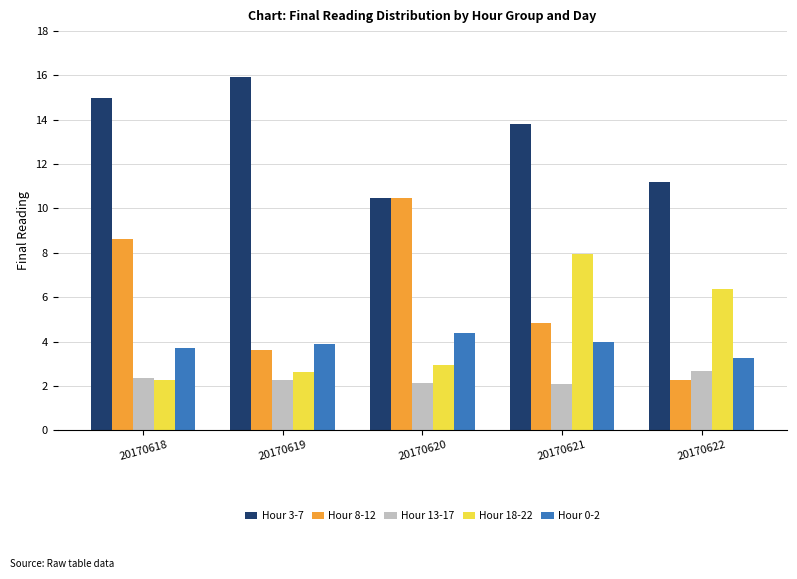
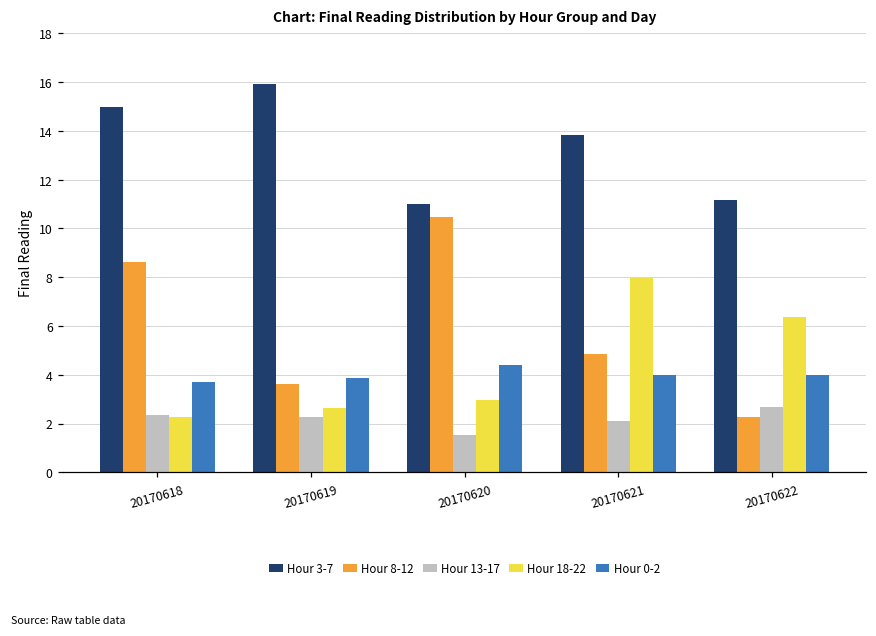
Hour 3-7, 20170620: 10.5 -> 11.0
Hour 13-17, 20170620: 2.1 -> 1.5
Hour 0-2, 20170622: 3.2 -> 4.0
